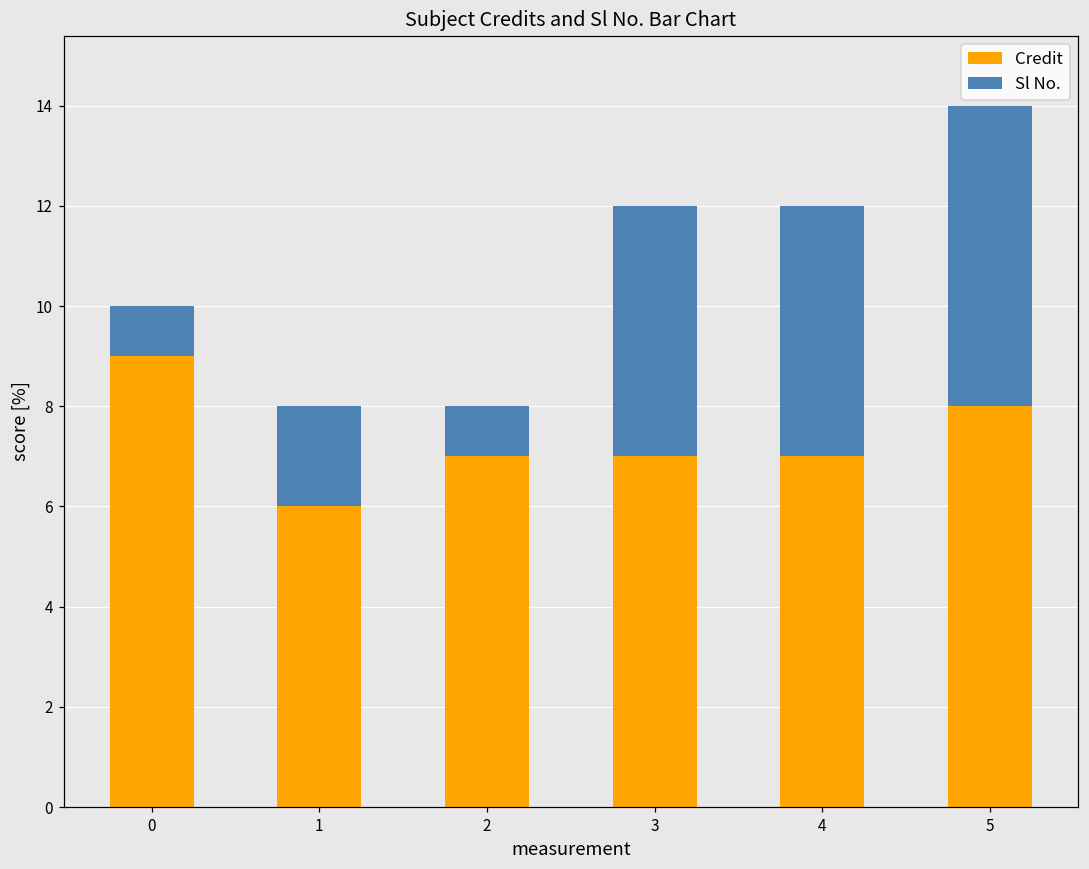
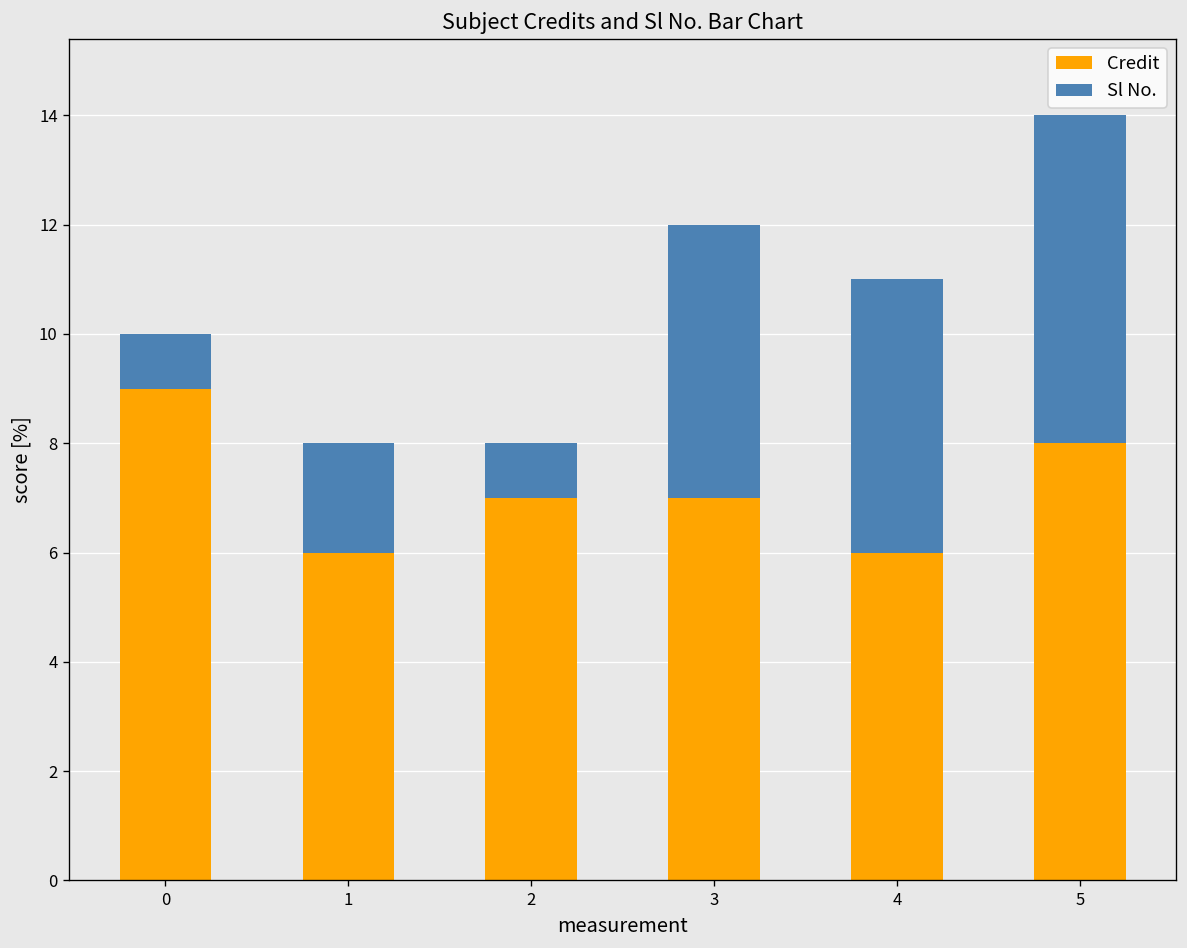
Credit, 4: 7 -> 6
